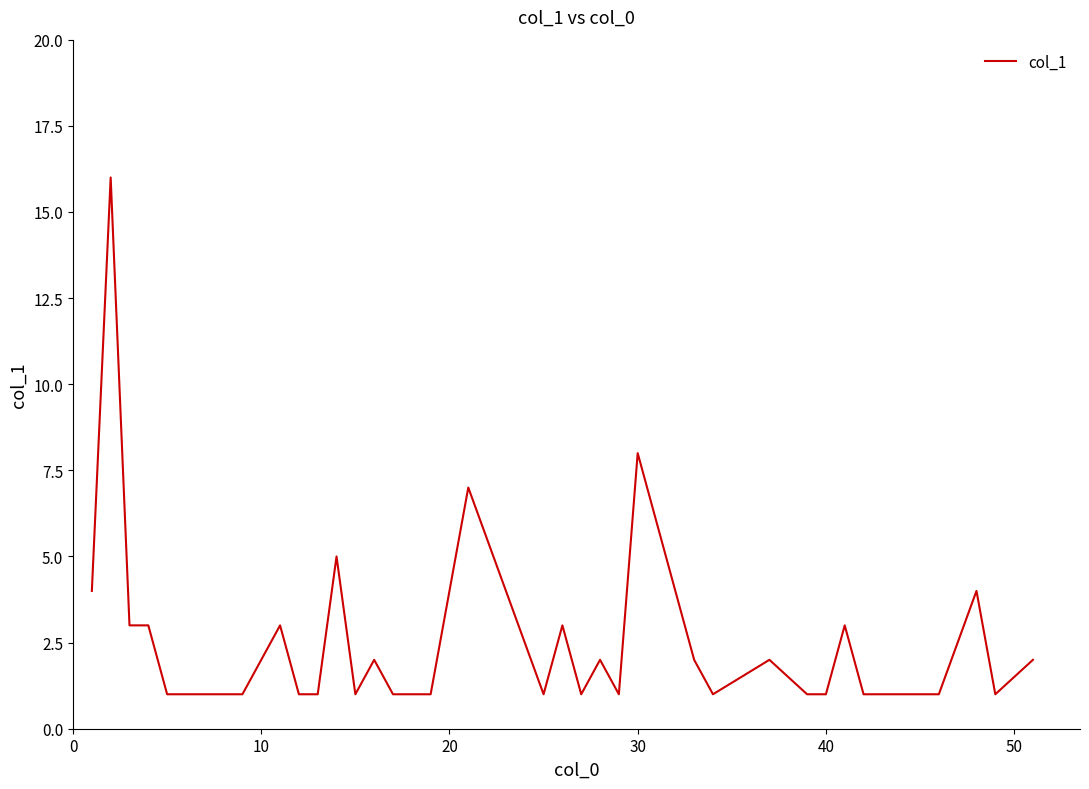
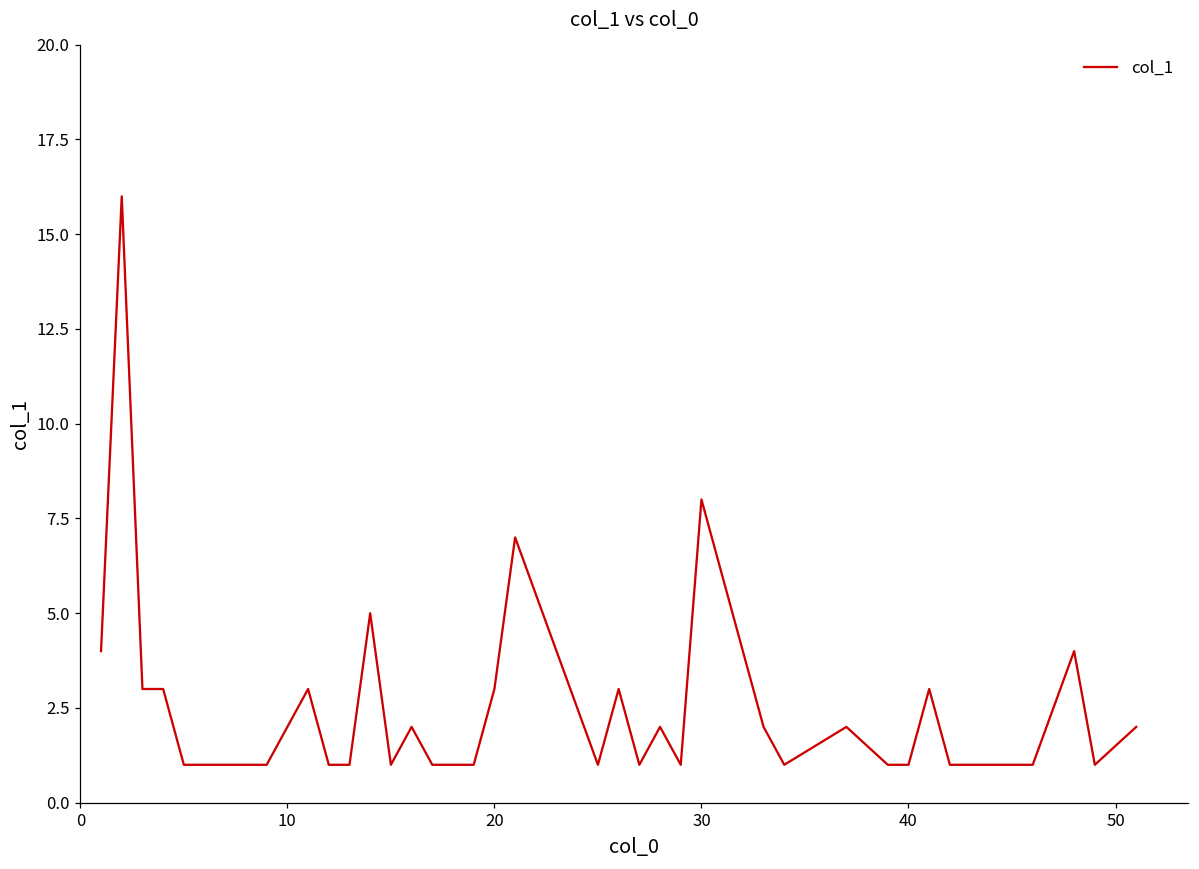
20: 4 -> 3
